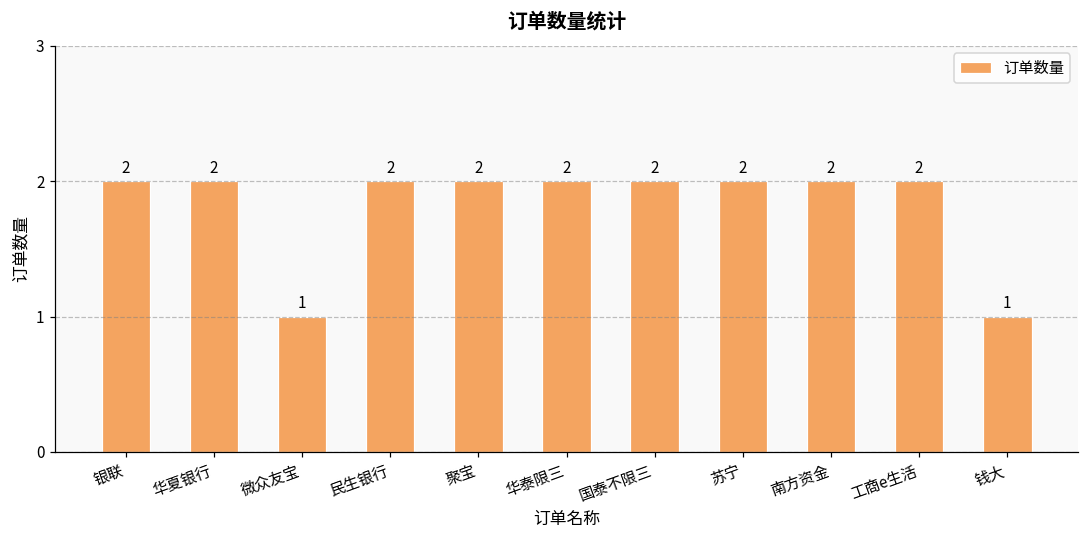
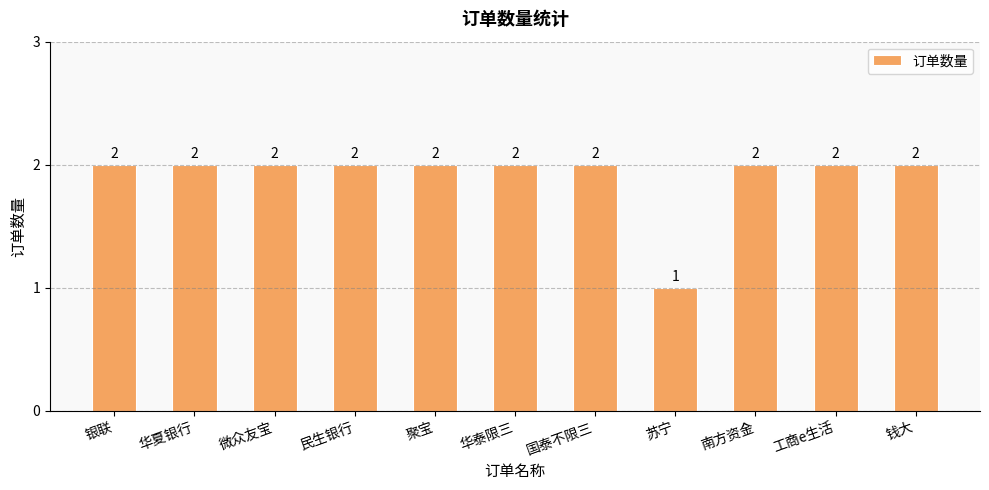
微众友宝: 1 -> 2
苏宁: 2 -> 1
钱大: 1 -> 2
